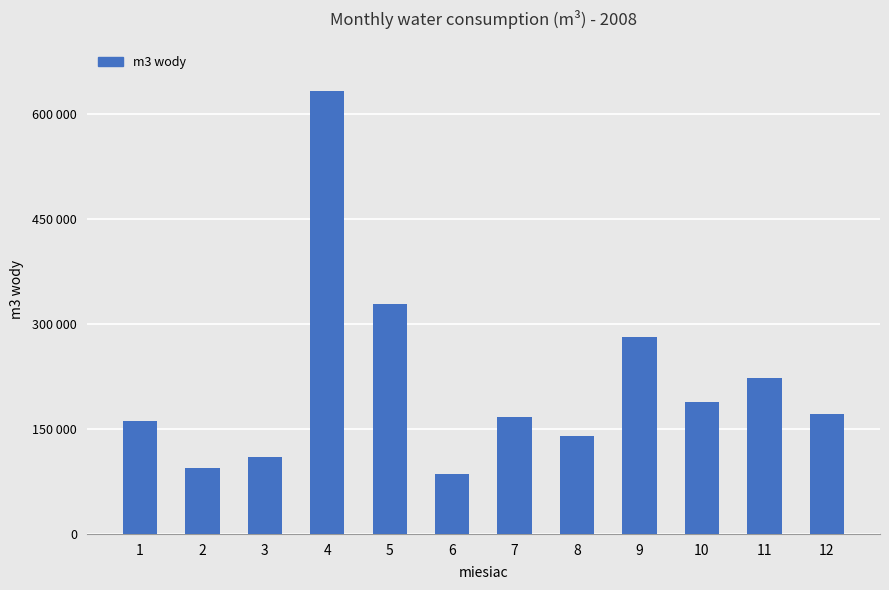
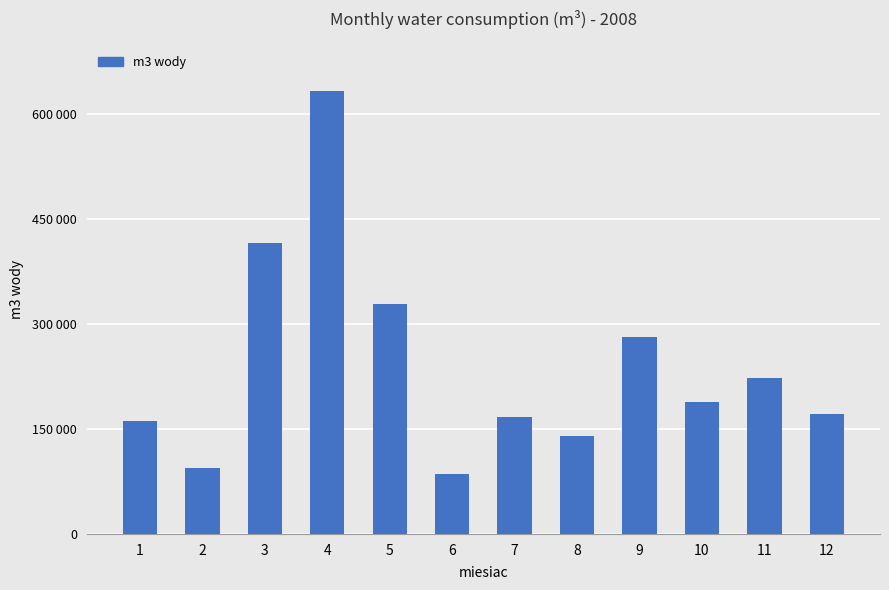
3: 110000 -> 420000
